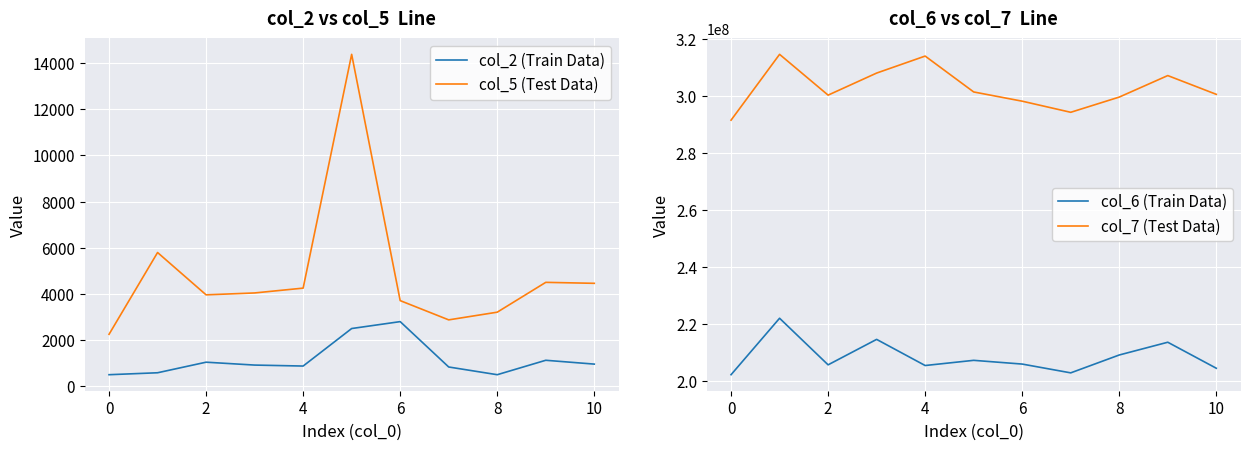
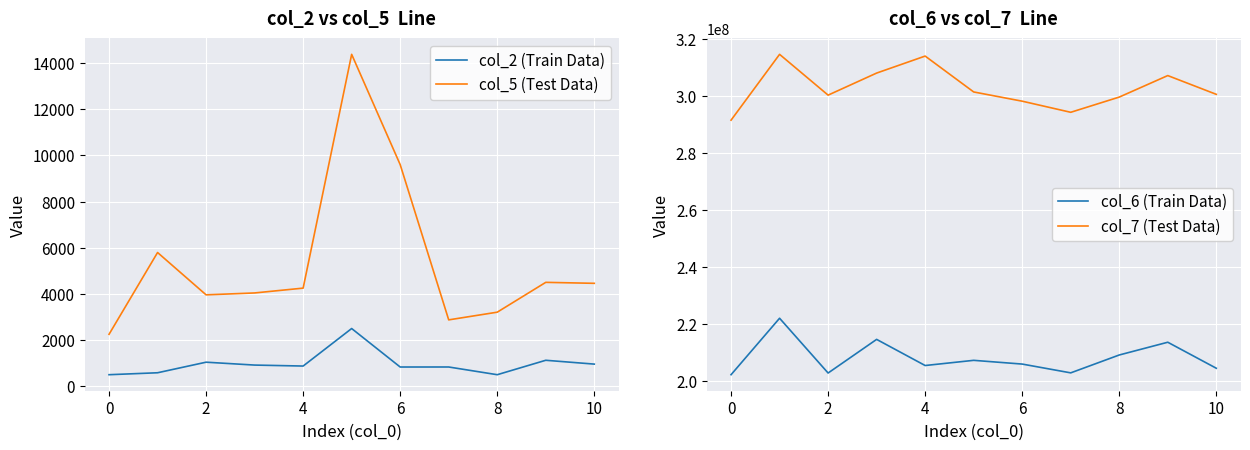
col_2 vs col_5 Line, col_2 (Train Data), 6: 2800 -> 800
col_2 vs col_5 Line, col_5 (Test Data), 6: 3700 -> 9600
col_6 vs col_7 Line, col_6 (Train Data), 2: 206000000 -> 203000000
